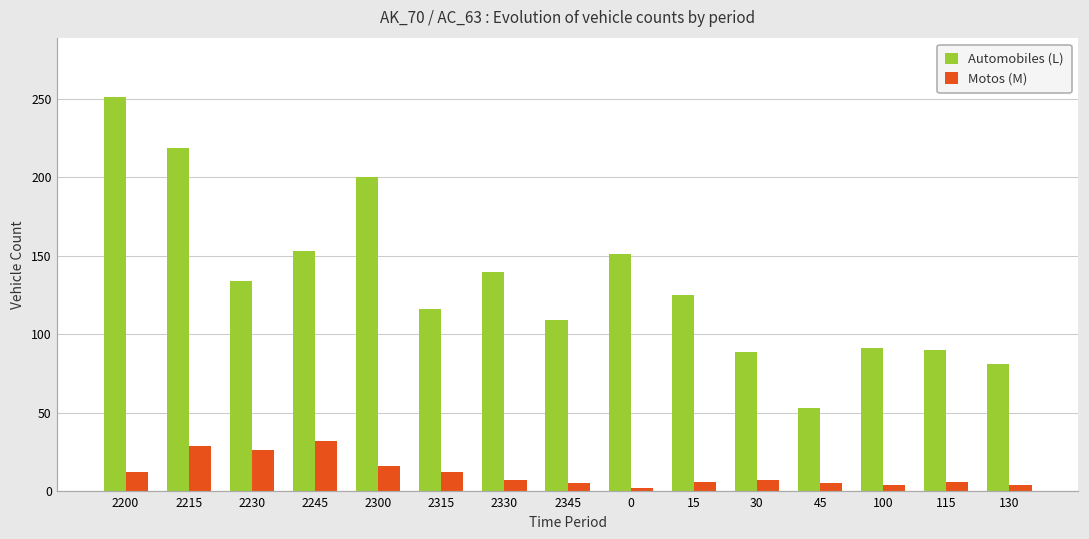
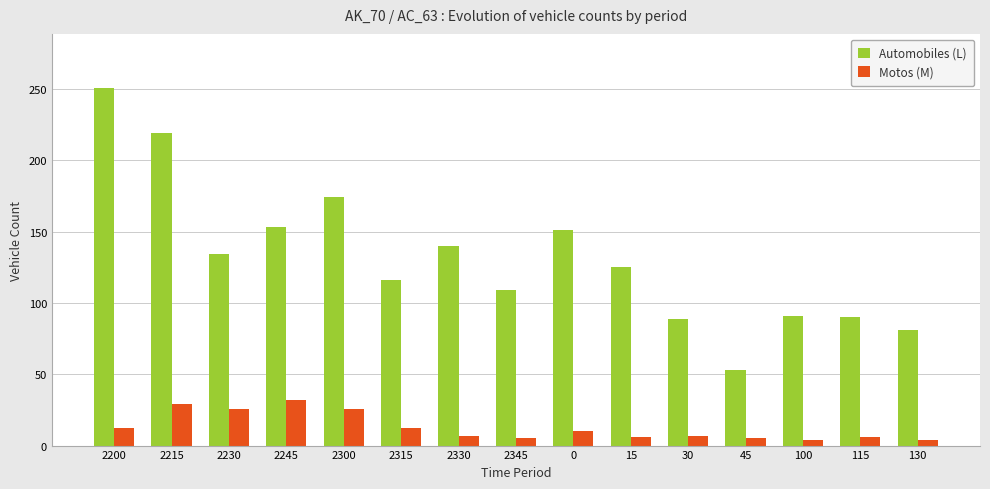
Automobiles (L), 2300: 200 -> 174
Motos (M), 2300: 16 -> 26
Motos (M), 0: 2 -> 10
